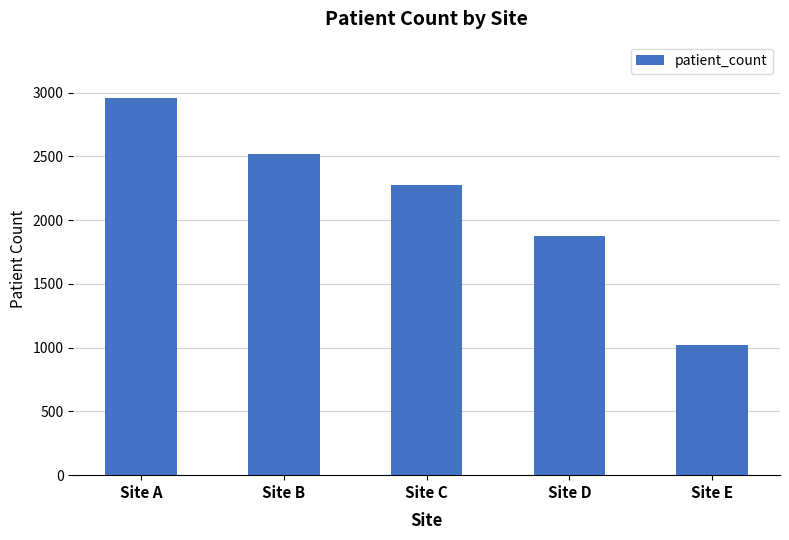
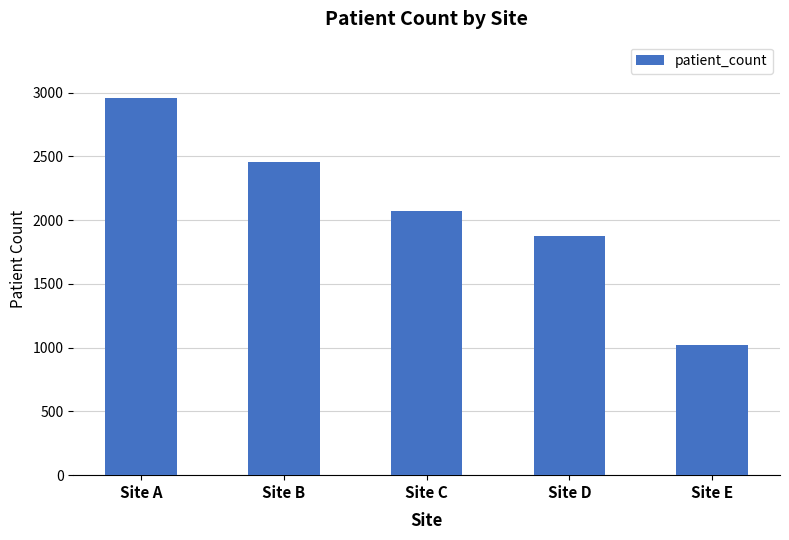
Site B: 2520 -> 2450
Site C: 2270 -> 2070
